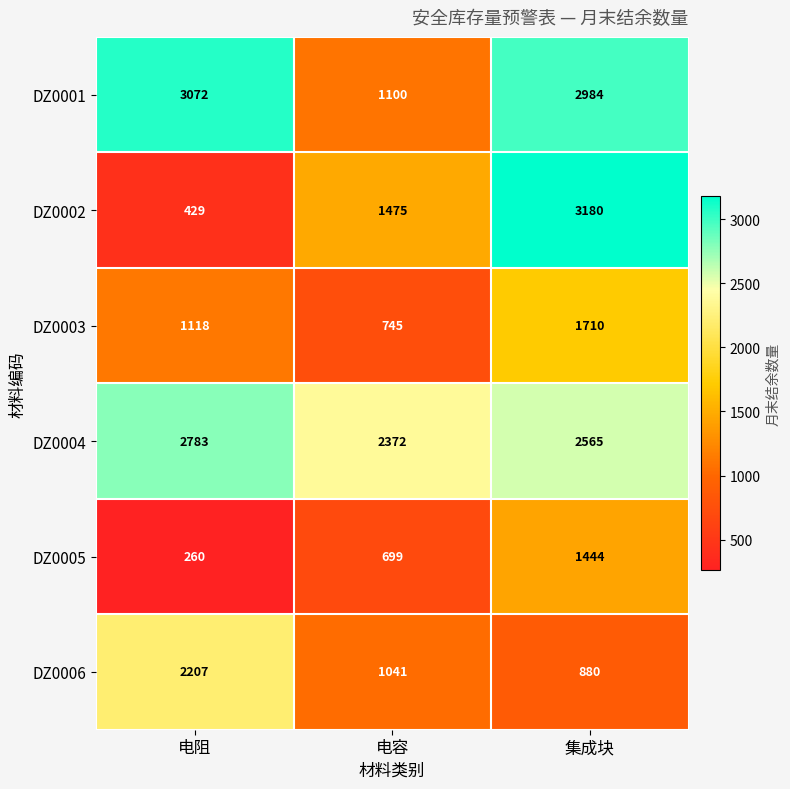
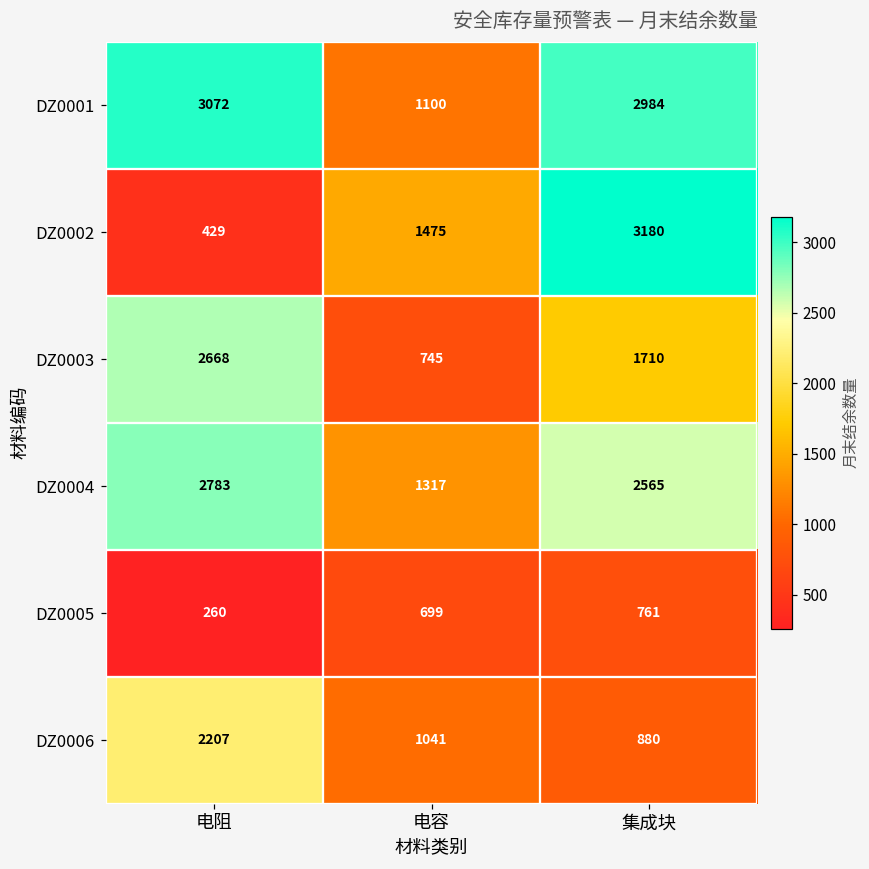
DZ0003, 电阻: 1118 -> 2668
DZ0004, 电容: 2372 -> 1317
DZ0005, 集成块: 1444 -> 761
